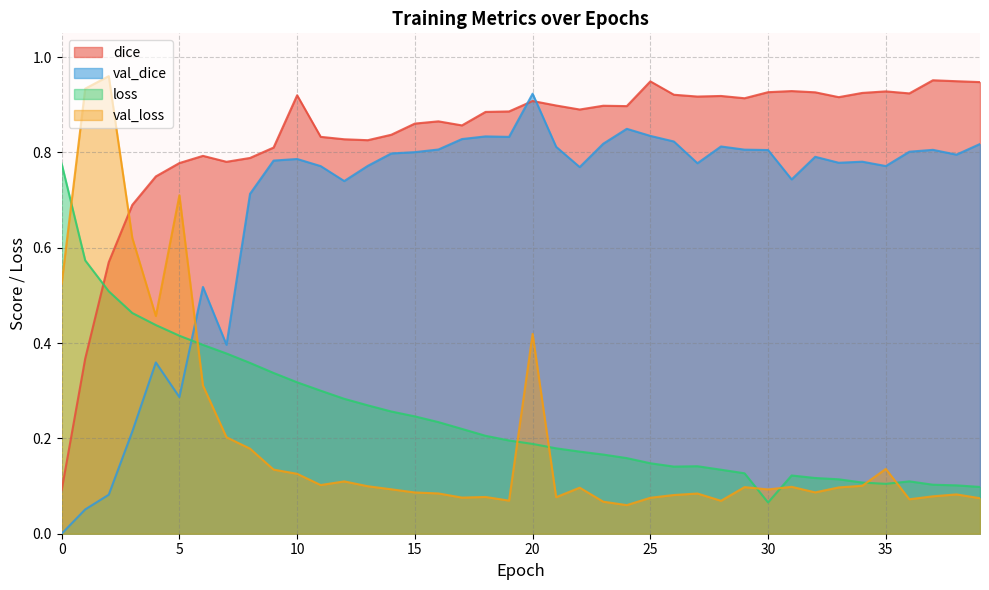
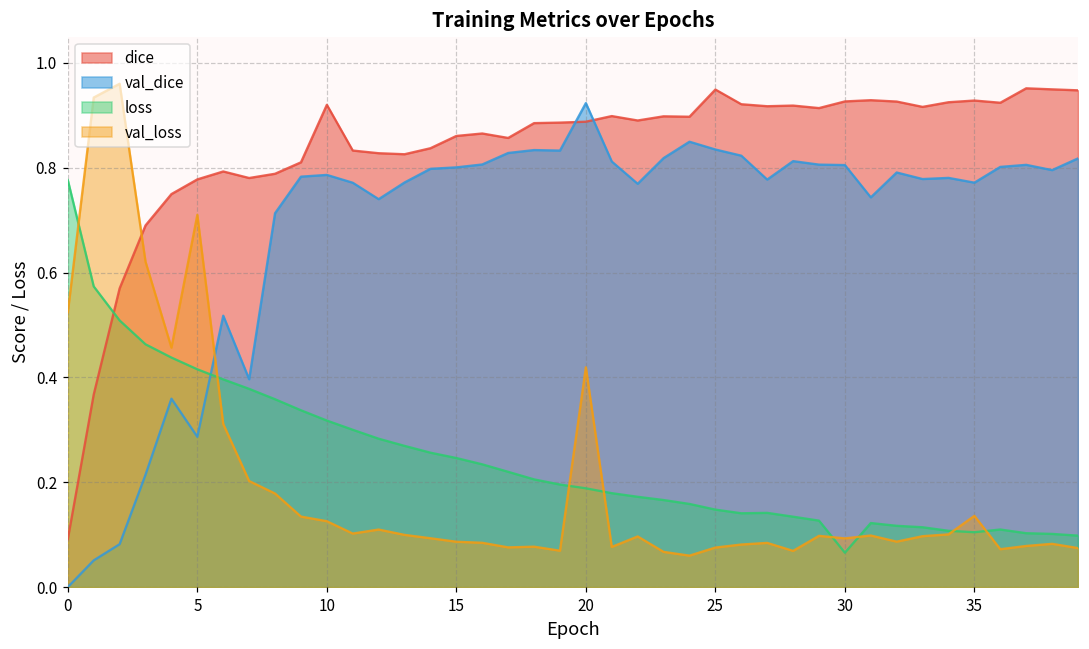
dice, 20: 0.91 -> 0.89
